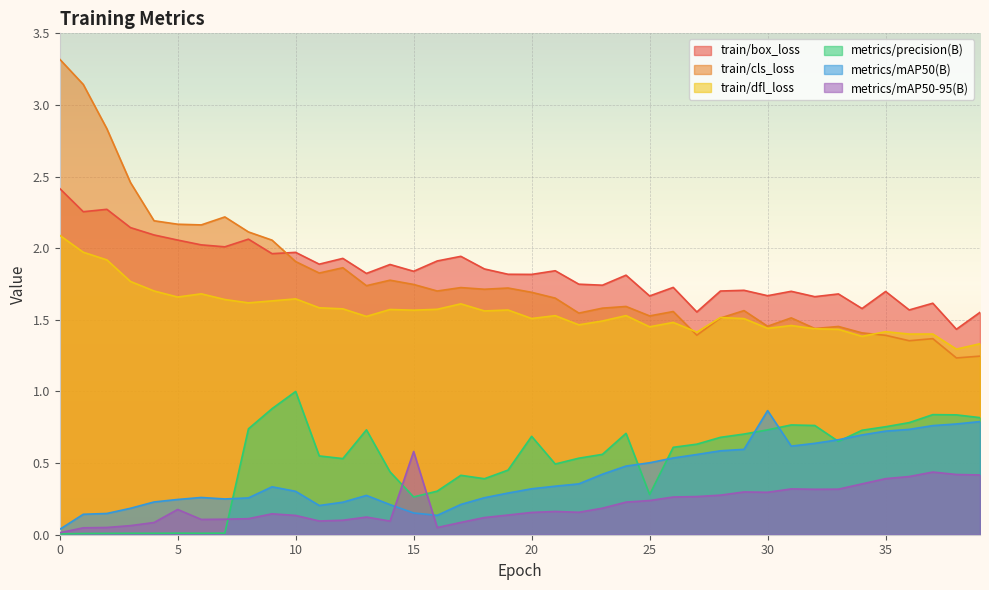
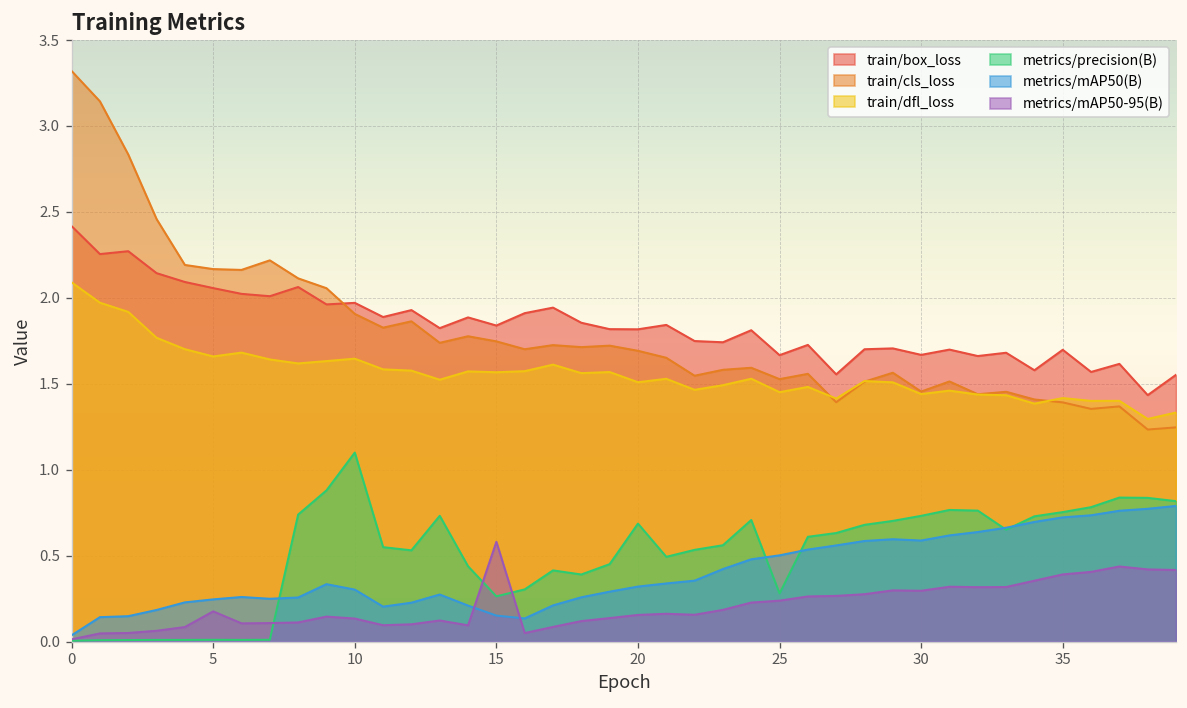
metrics/precision(B), 10: 1.0 -> 1.1
metrics/mAP50(B), 30: 0.87 -> 0.59
